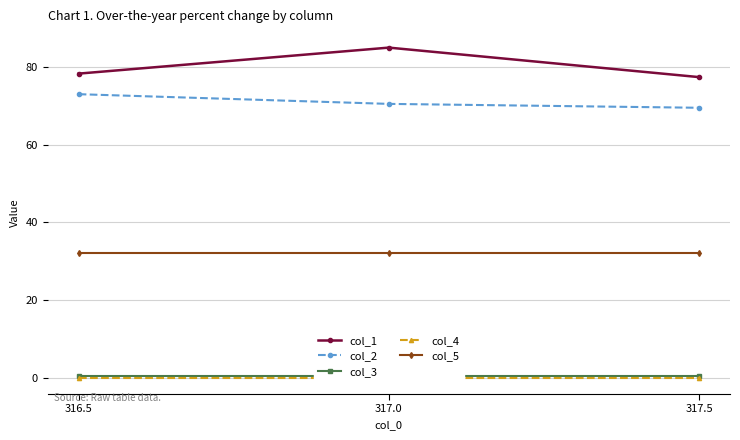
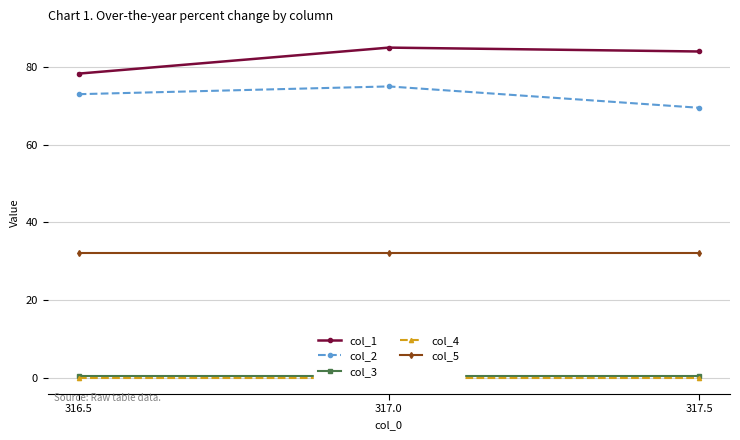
col_2, 317.0: 71 -> 75
col_1, 317.5: 77 -> 84
